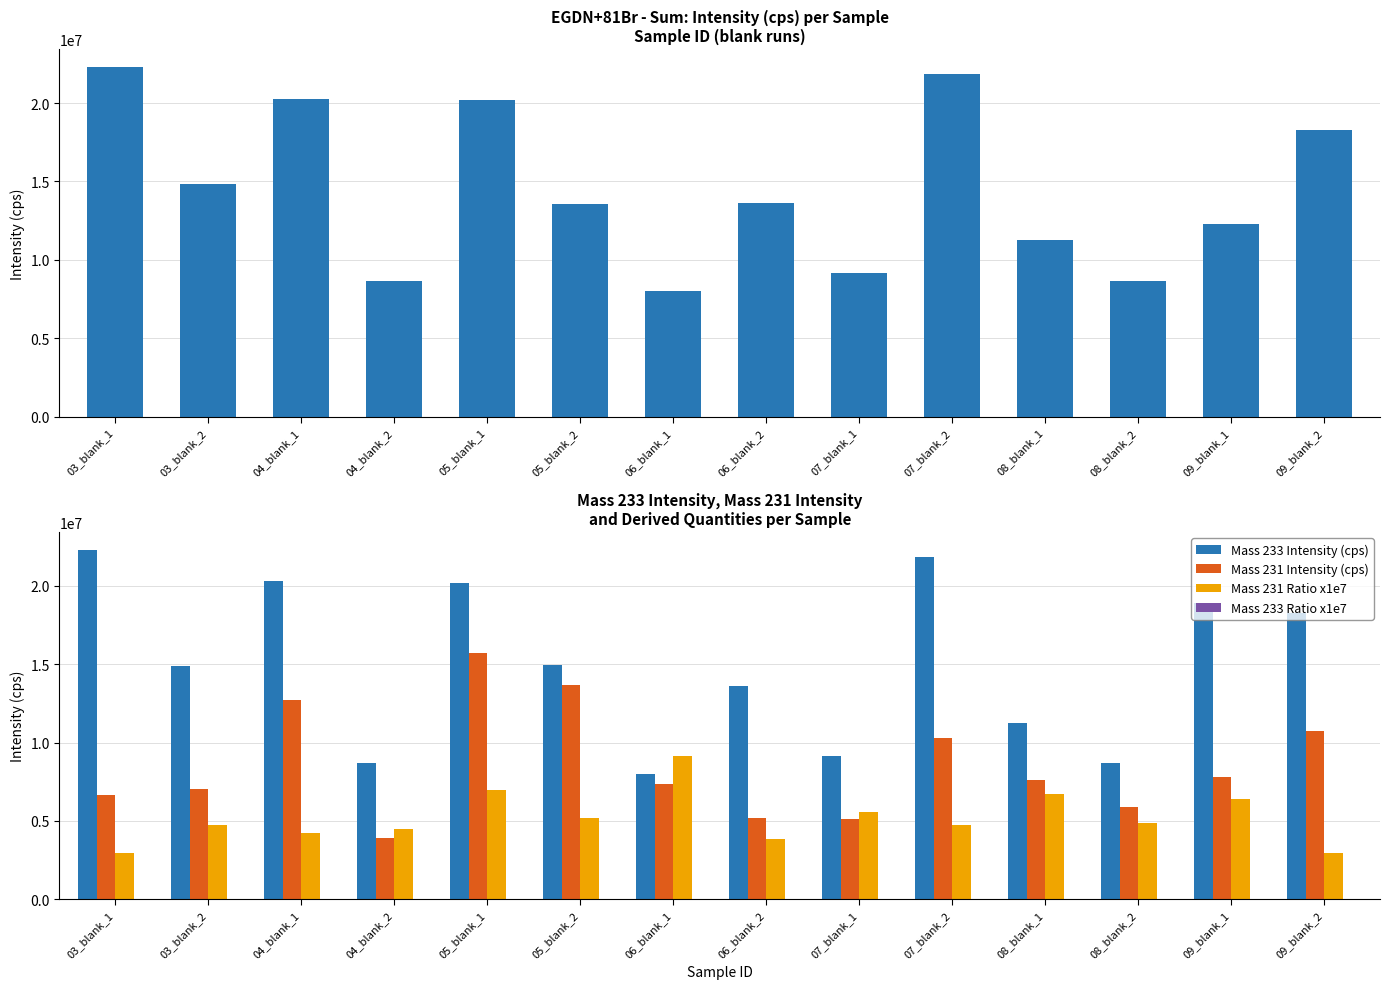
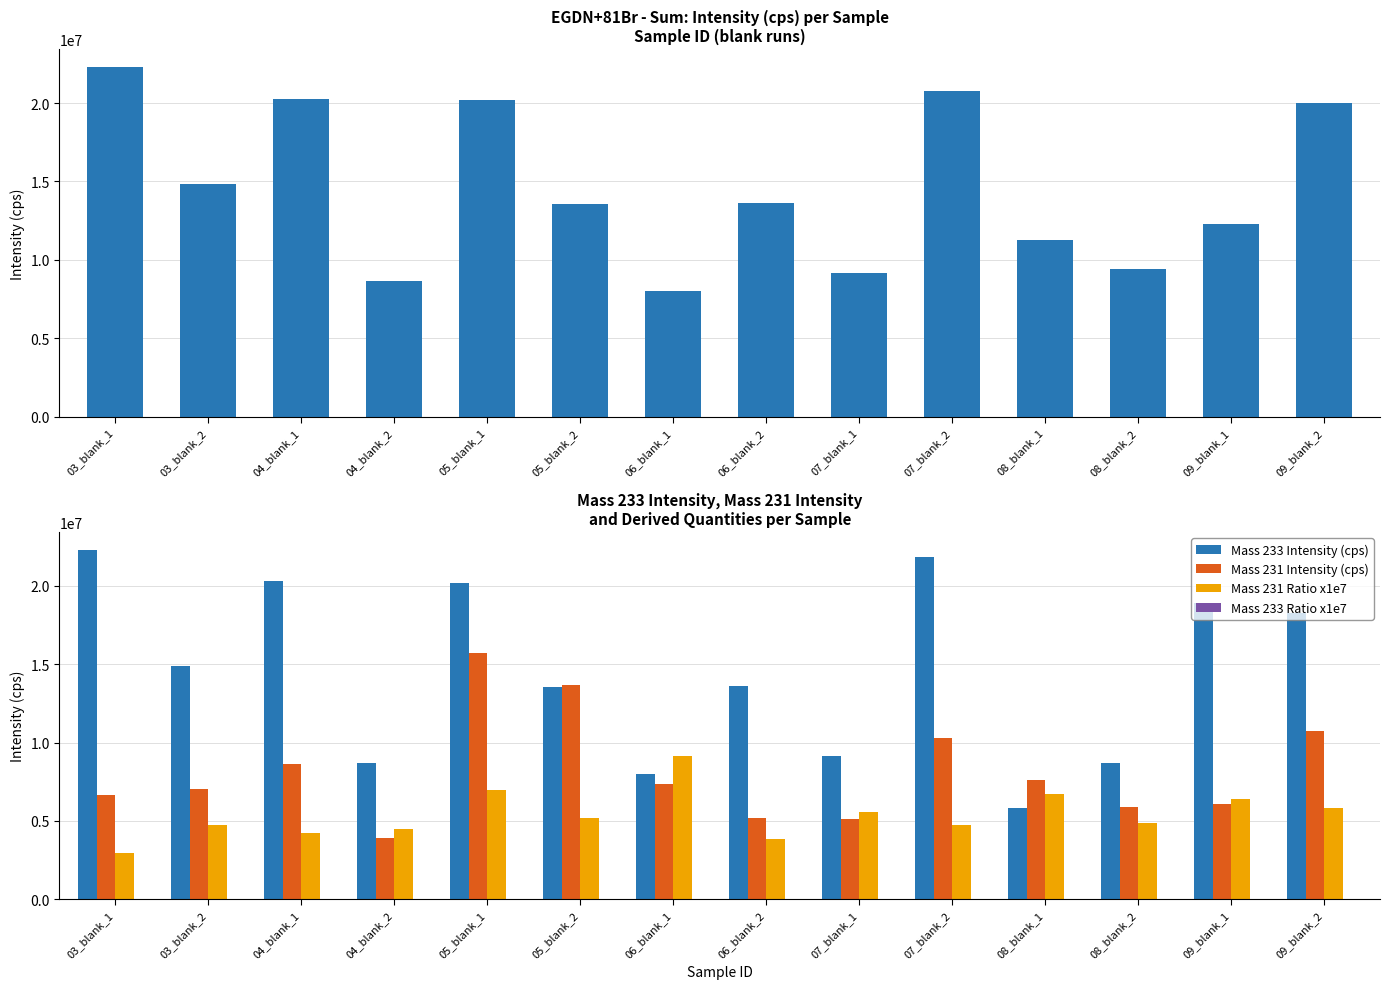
EGDN+81Br - Sum: Intensity (cps) per Sample Sample ID (blank runs), 07_blank_2: 21900000 -> 20800000
EGDN+81Br - Sum: Intensity (cps) per Sample Sample ID (blank runs), 08_blank_2: 8700000 -> 9400000
EGDN+81Br - Sum: Intensity (cps) per Sample Sample ID (blank runs), 09_blank_2: 18300000 -> 20000000
Mass 233 Intensity, Mass 231 Intensity and Derived Quantities per Sample, Mass 231 Intensity (cps), 04_blank_1: 12700000 -> 8600000
Mass 233 Intensity, Mass 231 Intensity and Derived Quantities per Sample, Mass 233 Intensity (cps), 05_blank_2: 15000000 -> 13600000
Mass 233 Intensity, Mass 231 Intensity and Derived Quantities per Sample, Mass 233 Intensity (cps), 08_blank_1: 11300000 -> 5800000
Mass 233 Intensity, Mass 231 Intensity and Derived Quantities per Sample, Mass 231 Intensity (cps), 09_blank_1: 7800000 -> 6100000
Mass 233 Intensity, Mass 231 Intensity and Derived Quantities per Sample, Mass 231 Ratio x1e7, 09_blank_2: 2900000 -> 5900000
